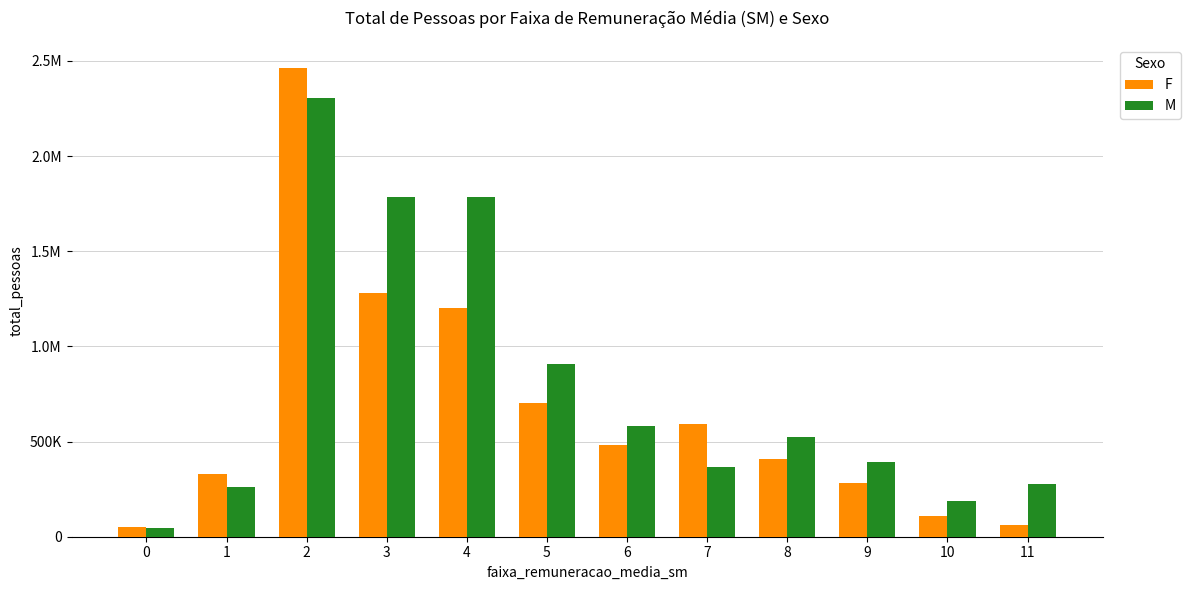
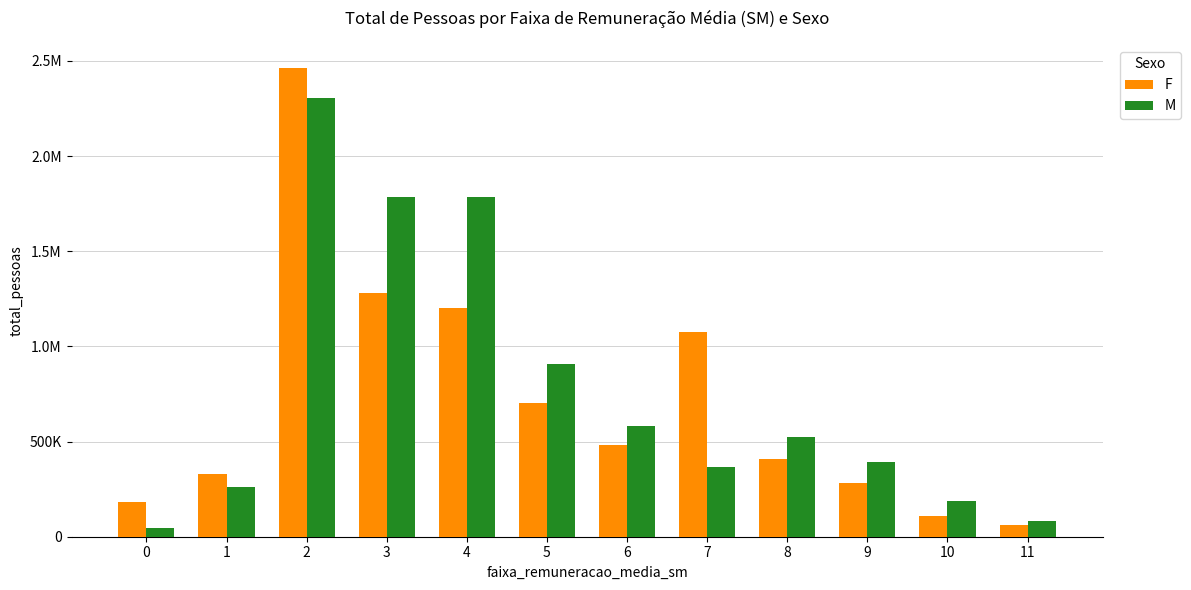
F, 0: 50000 -> 180000
F, 7: 590000 -> 1080000
M, 11: 280000 -> 80000
